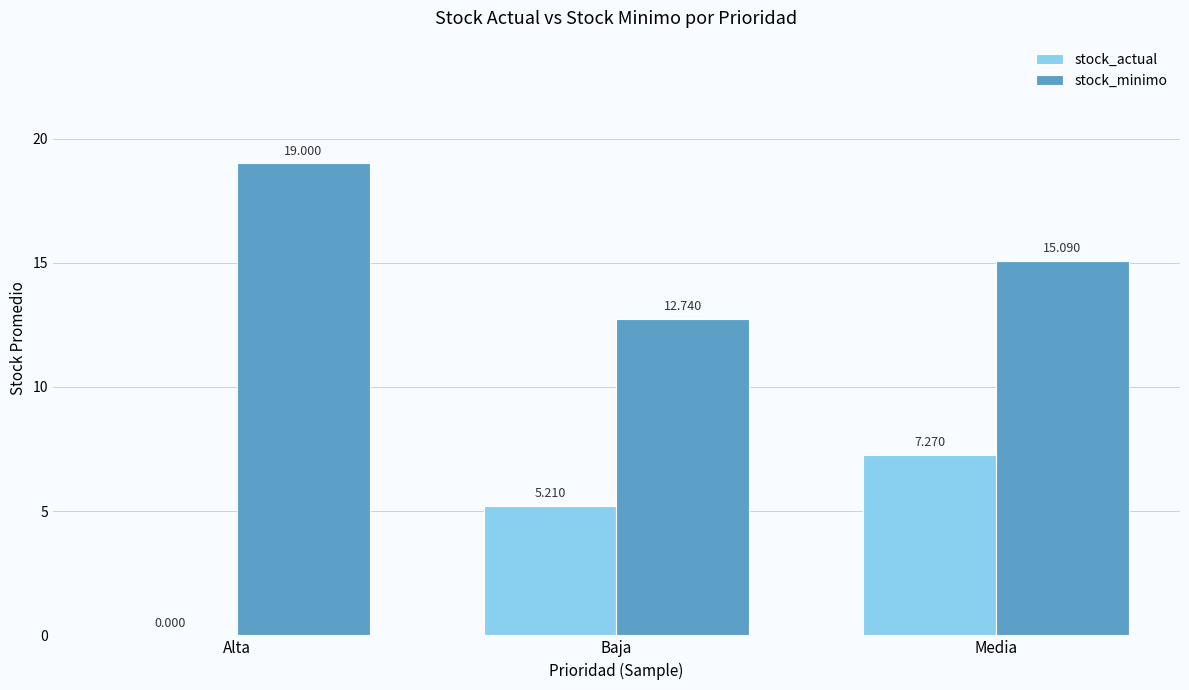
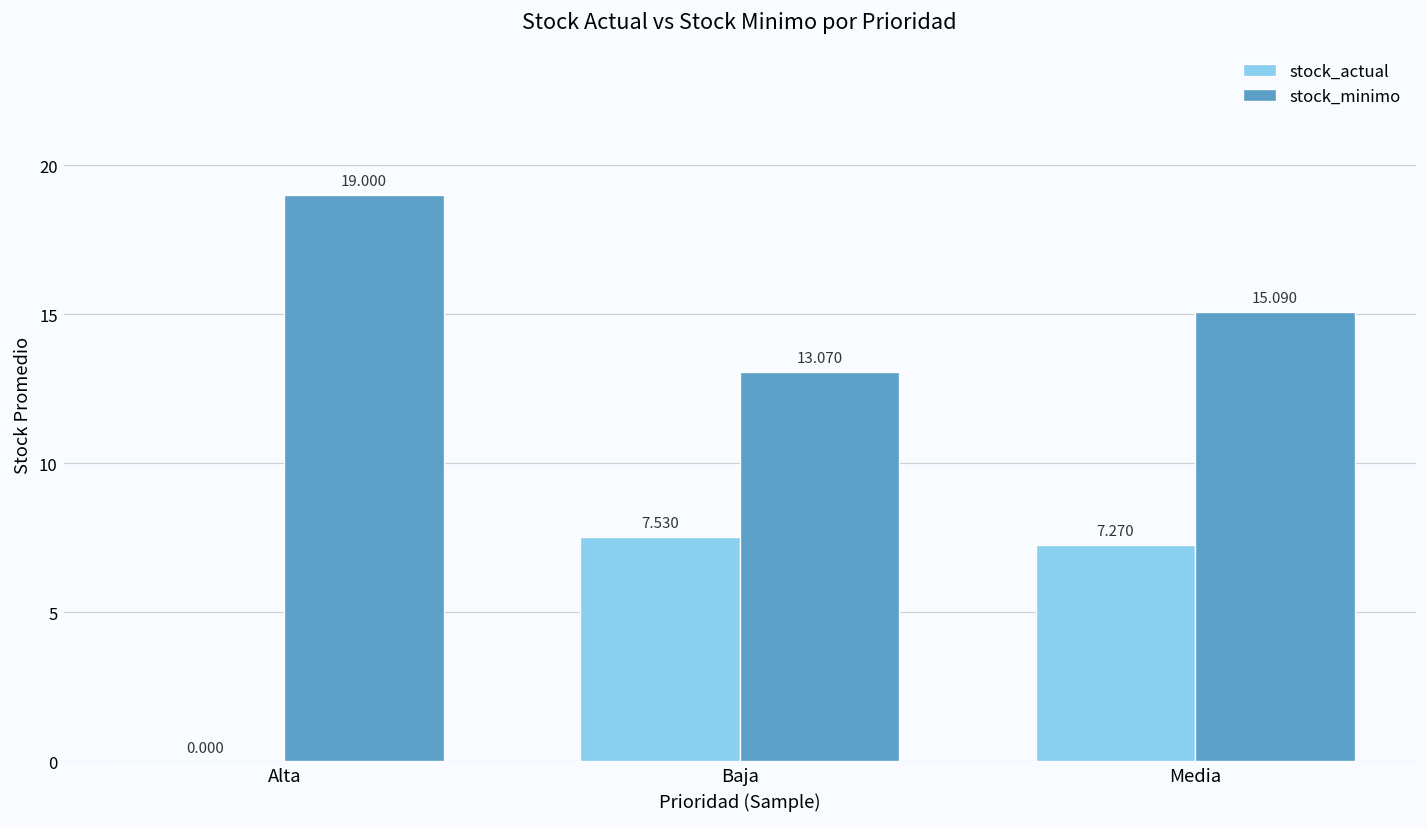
stock_actual, Baja: 5.210 -> 7.530
stock_minimo, Baja: 12.740 -> 13.070
